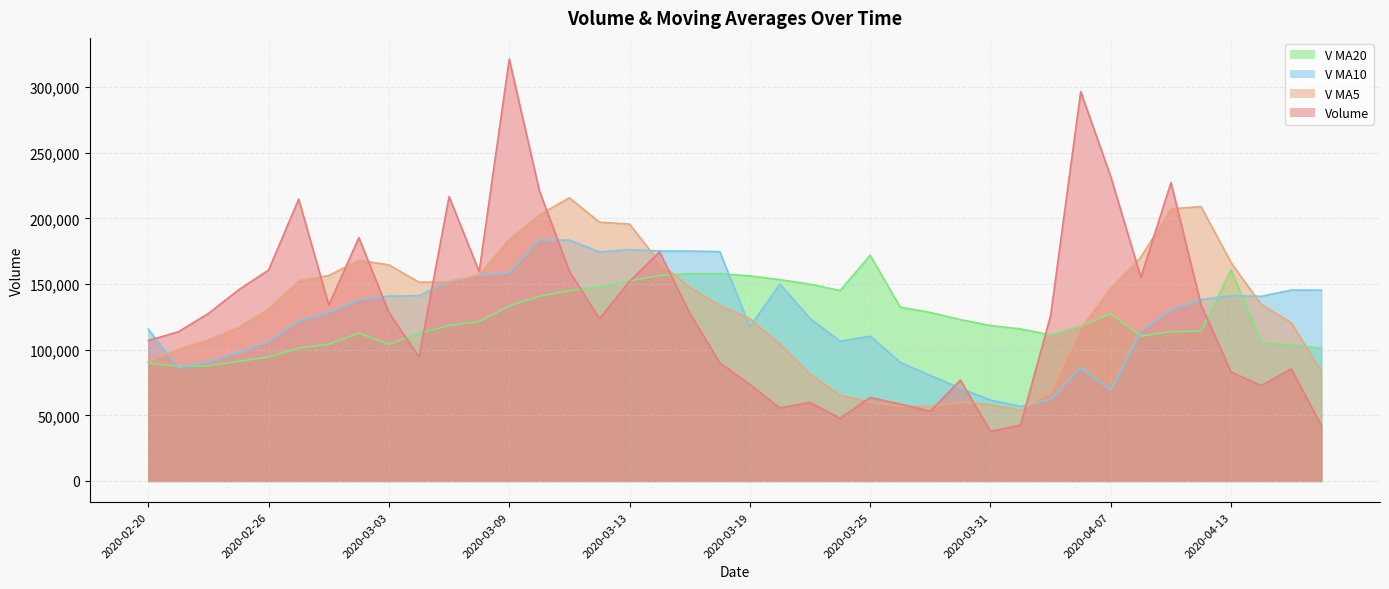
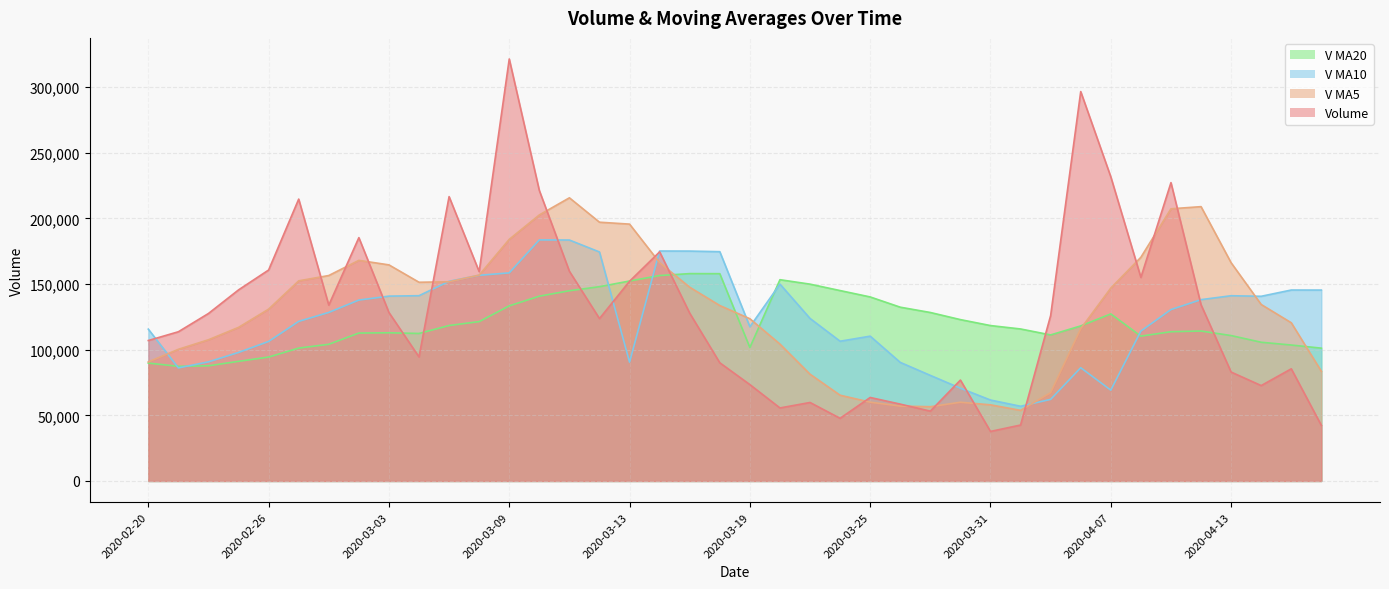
V MA20, 2020-03-03: 104,000 -> 113,000
V MA10, 2020-03-13: 176,000 -> 91,000
V MA20, 2020-03-19: 156,000 -> 102,000
V MA20, 2020-03-25: 172,000 -> 140,000
V MA20, 2020-04-13: 161,000 -> 111,000
